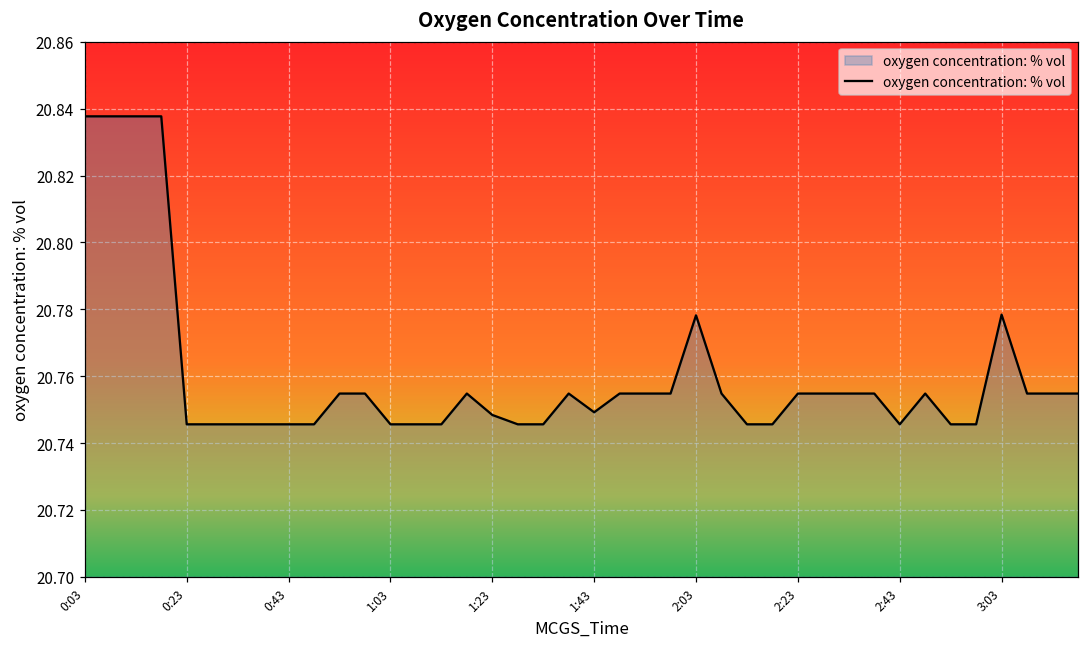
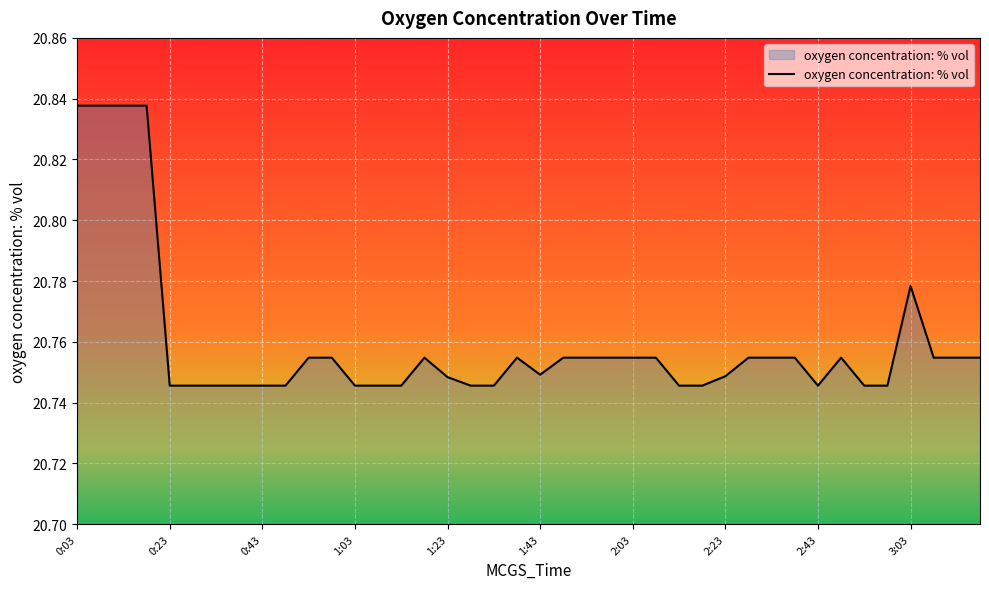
2:03: 20.778 -> 20.755
2:23: 20.755 -> 20.749
